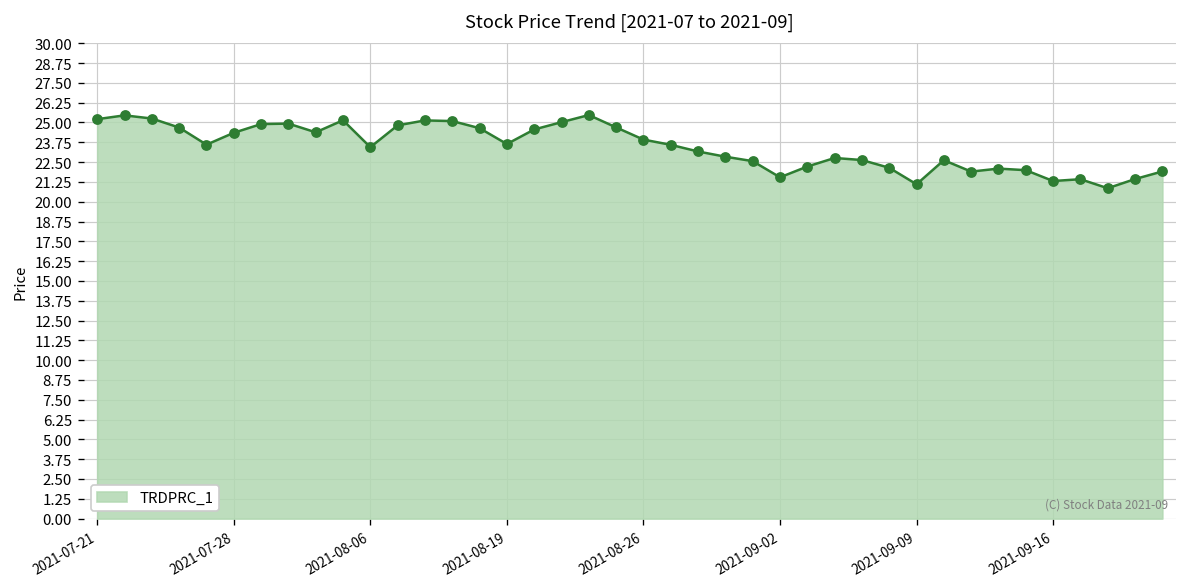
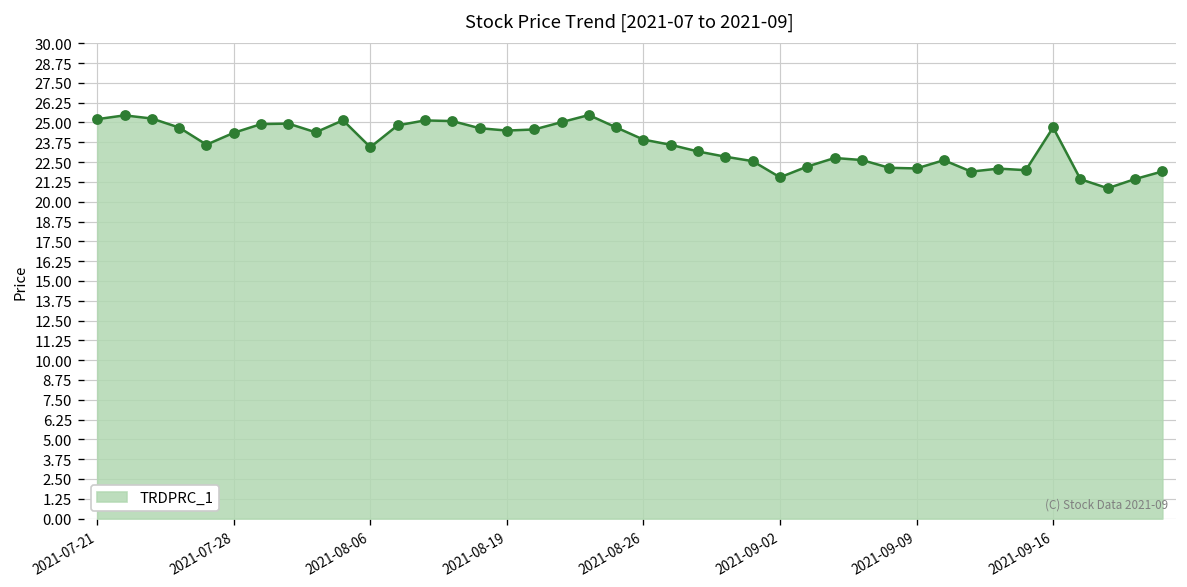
2021-08-19: 23.6 -> 24.5
2021-09-09: 21.1 -> 22.1
2021-09-16: 21.3 -> 24.7
